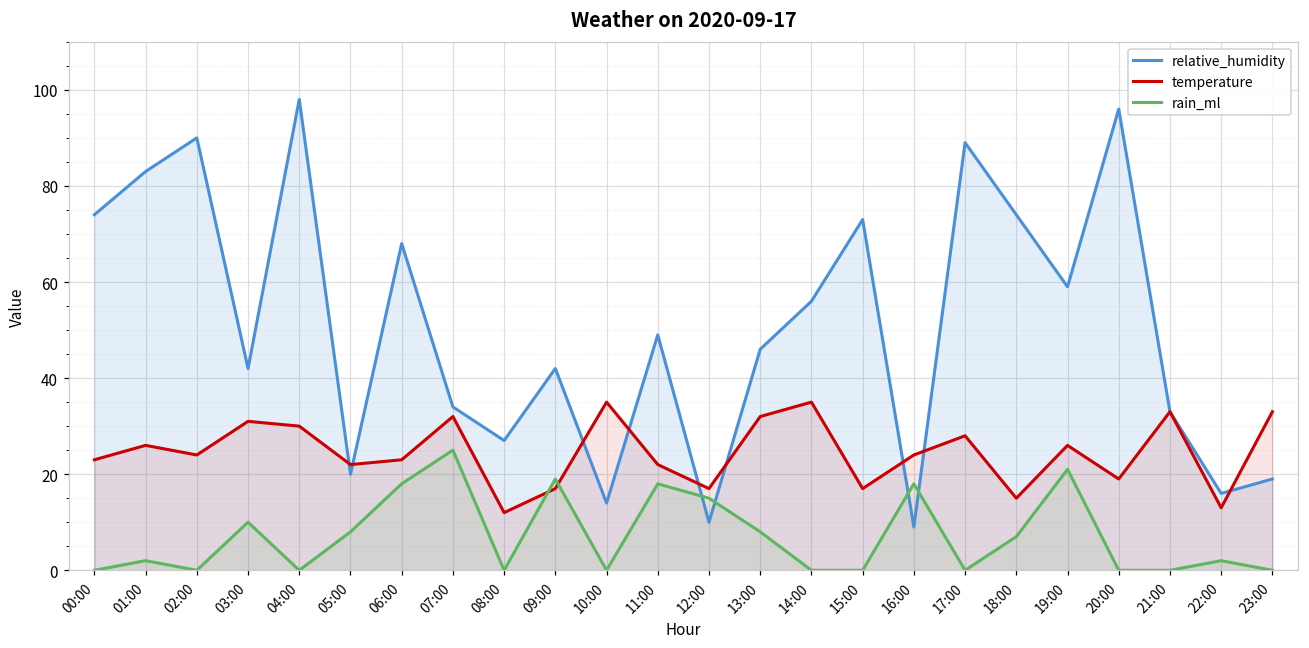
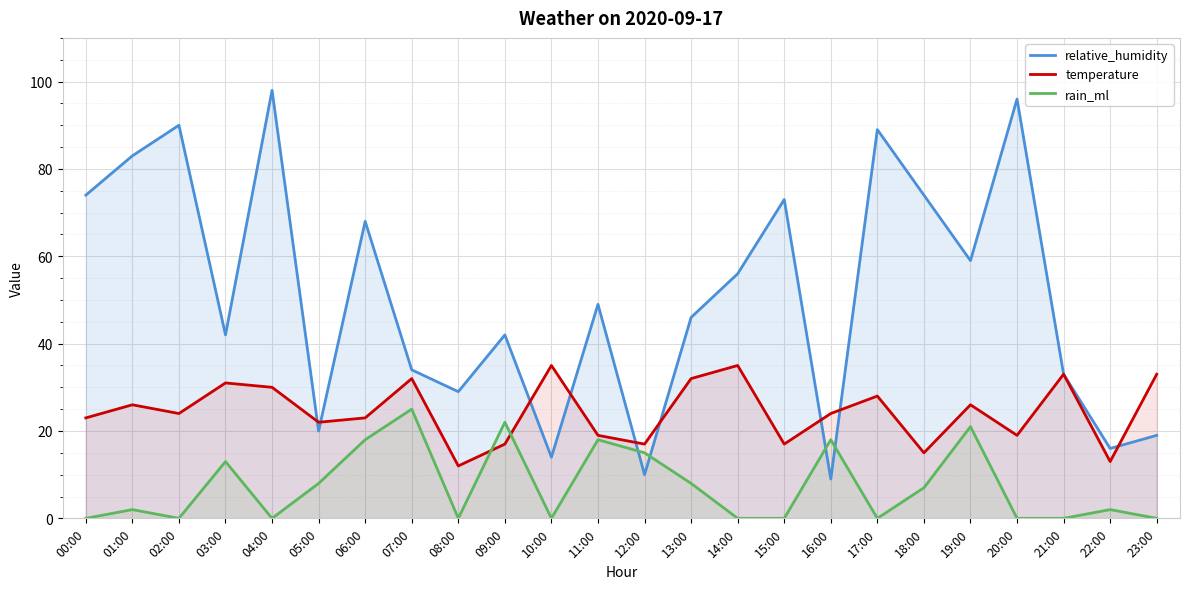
rain_ml, 03:00: 10 -> 13
relative_humidity, 08:00: 27 -> 29
rain_ml, 09:00: 19 -> 22
temperature, 11:00: 22 -> 19
